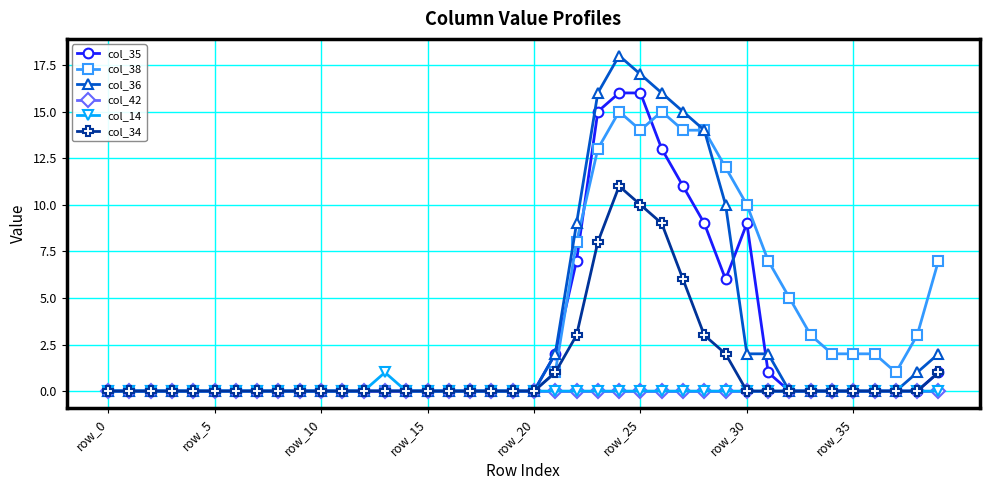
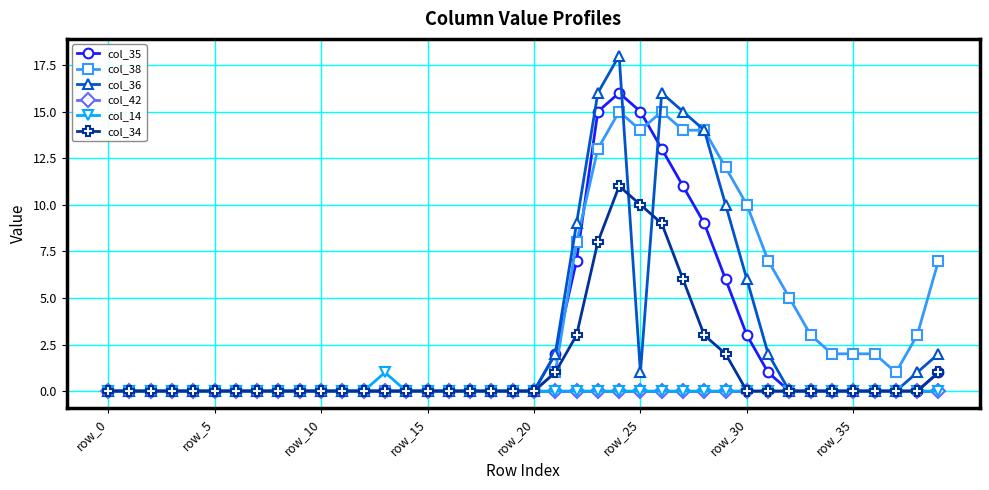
col_35, row_25: 16 -> 15
col_36, row_25: 17 -> 1
col_35, row_30: 9 -> 3
col_36, row_30: 2 -> 6
